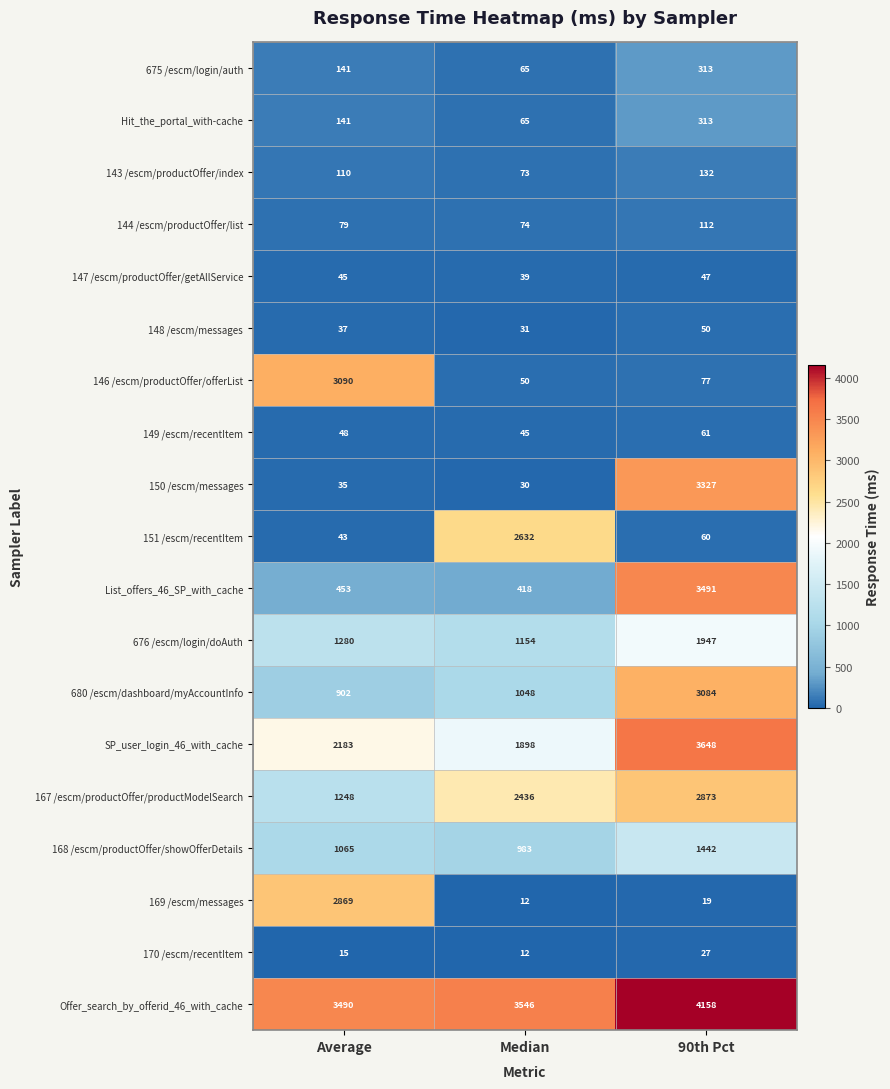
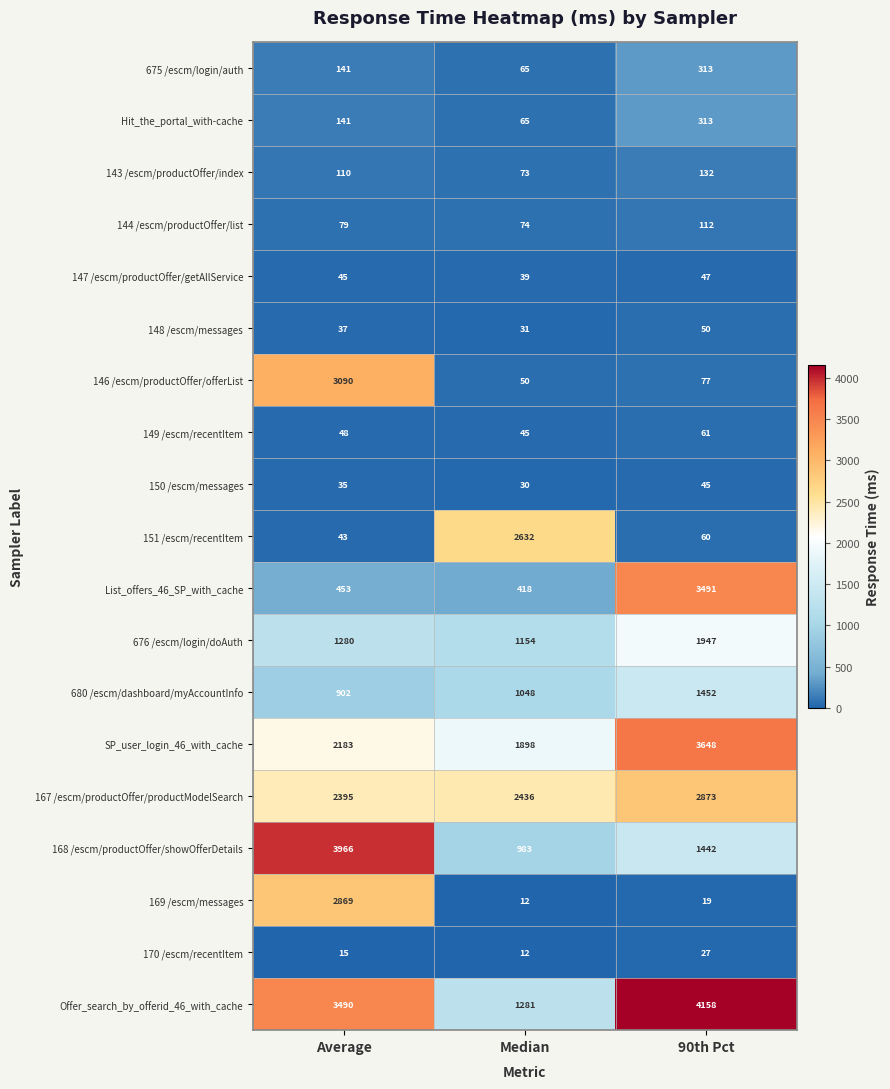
150 /escm/messages, 90th Pct: 3327 -> 45
680 /escm/dashboard/myAccountInfo, 90th Pct: 3084 -> 1452
167 /escm/productOffer/productModelSearch, Average: 1248 -> 2395
168 /escm/productOffer/showOfferDetails, Average: 1065 -> 3966
Offer_search_by_offerid_46_with_cache, Median: 3546 -> 1281
